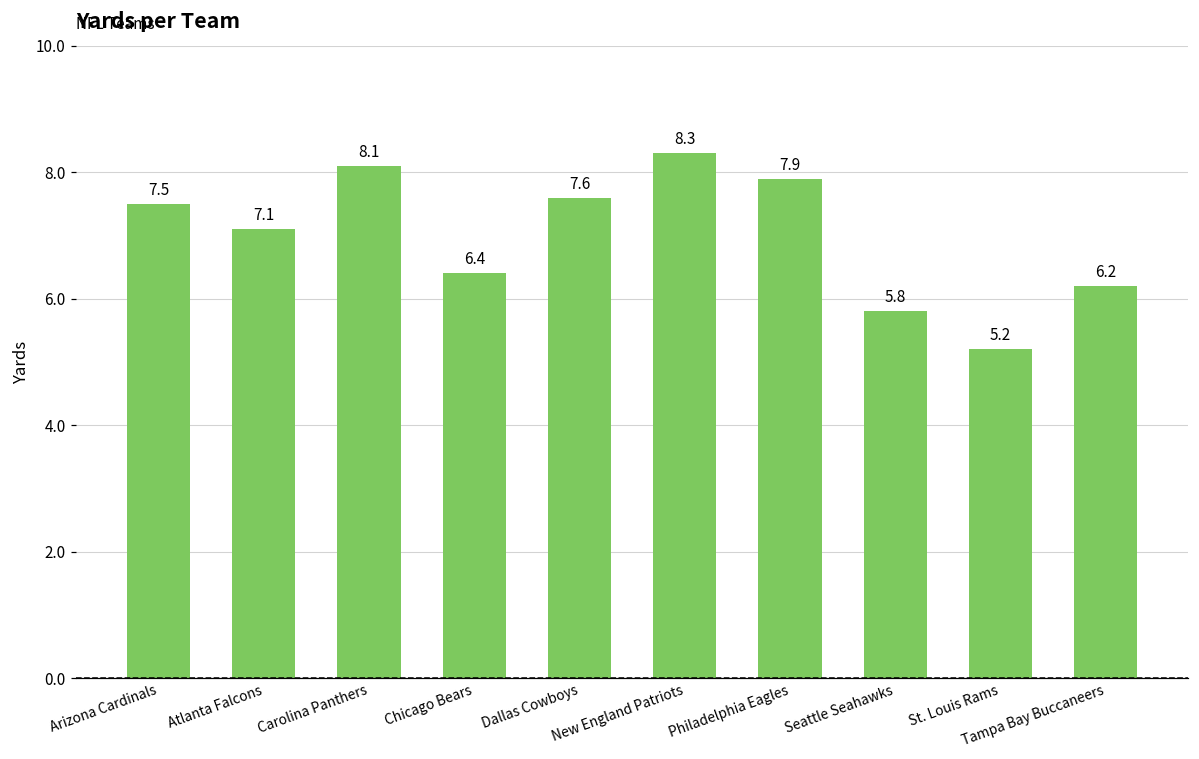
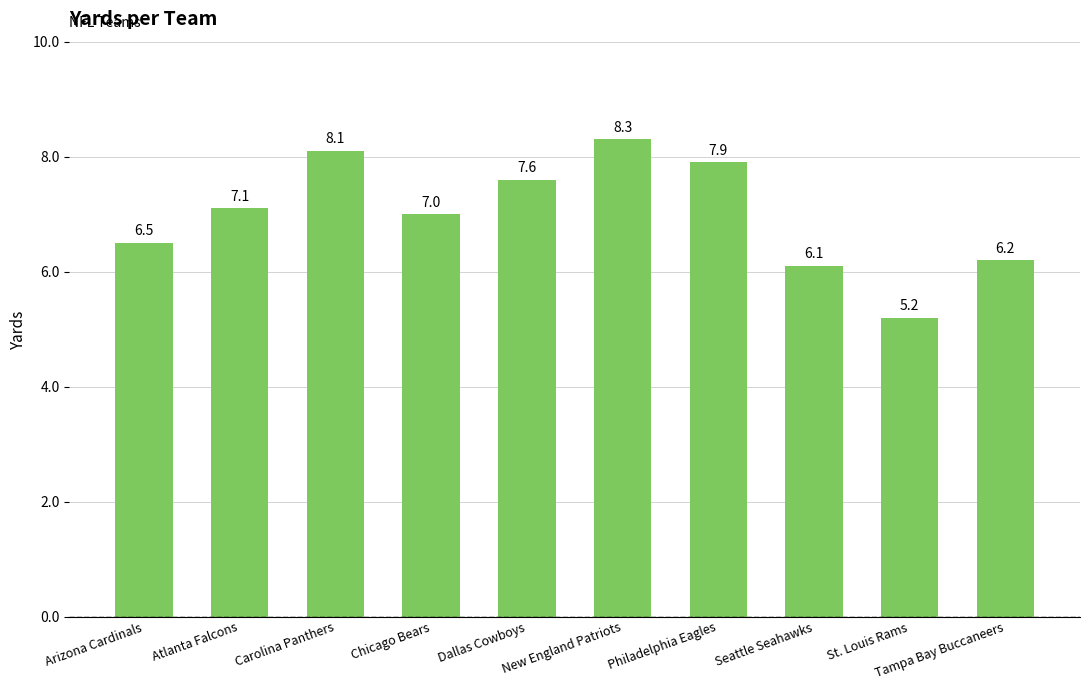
Arizona Cardinals: 7.5 -> 6.5
Chicago Bears: 6.4 -> 7.0
Seattle Seahawks: 5.8 -> 6.1
